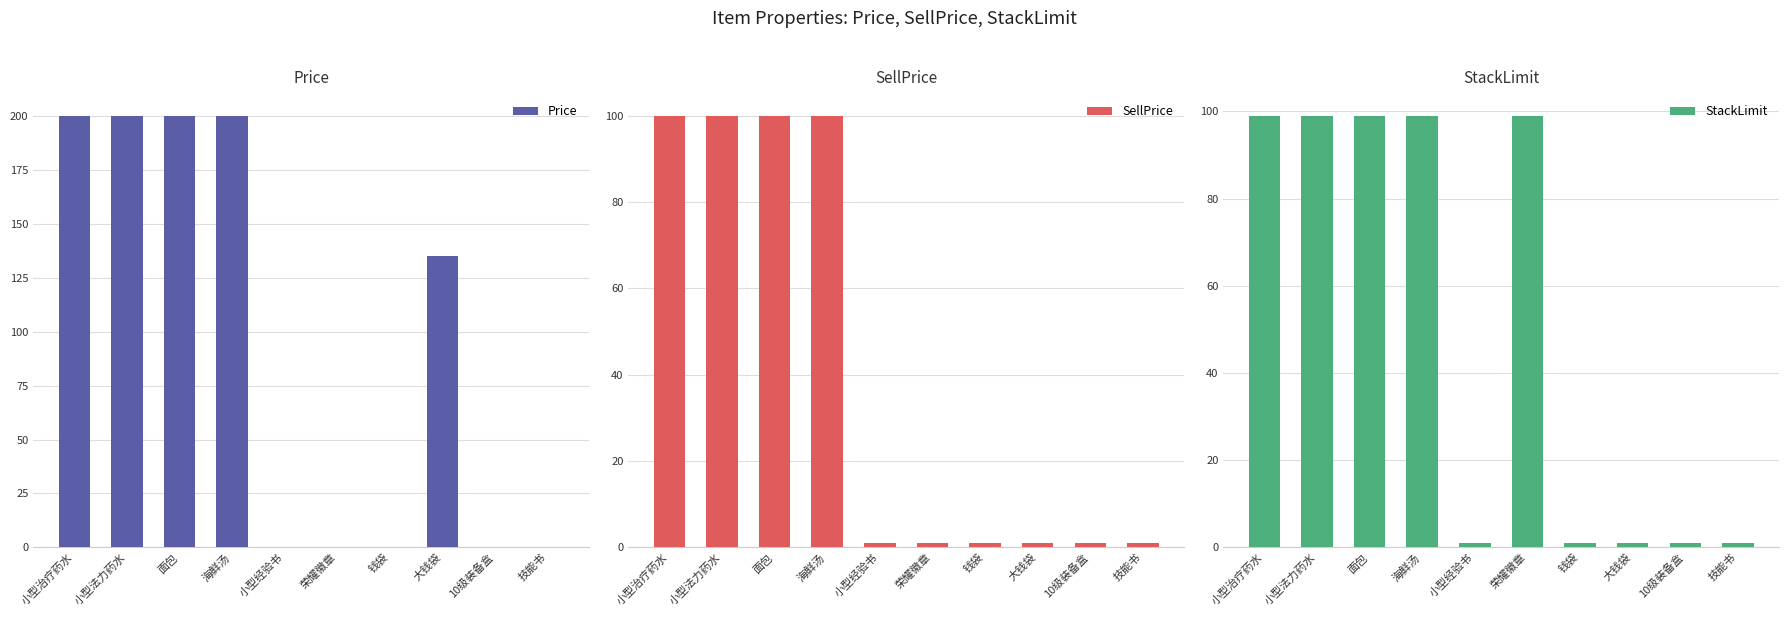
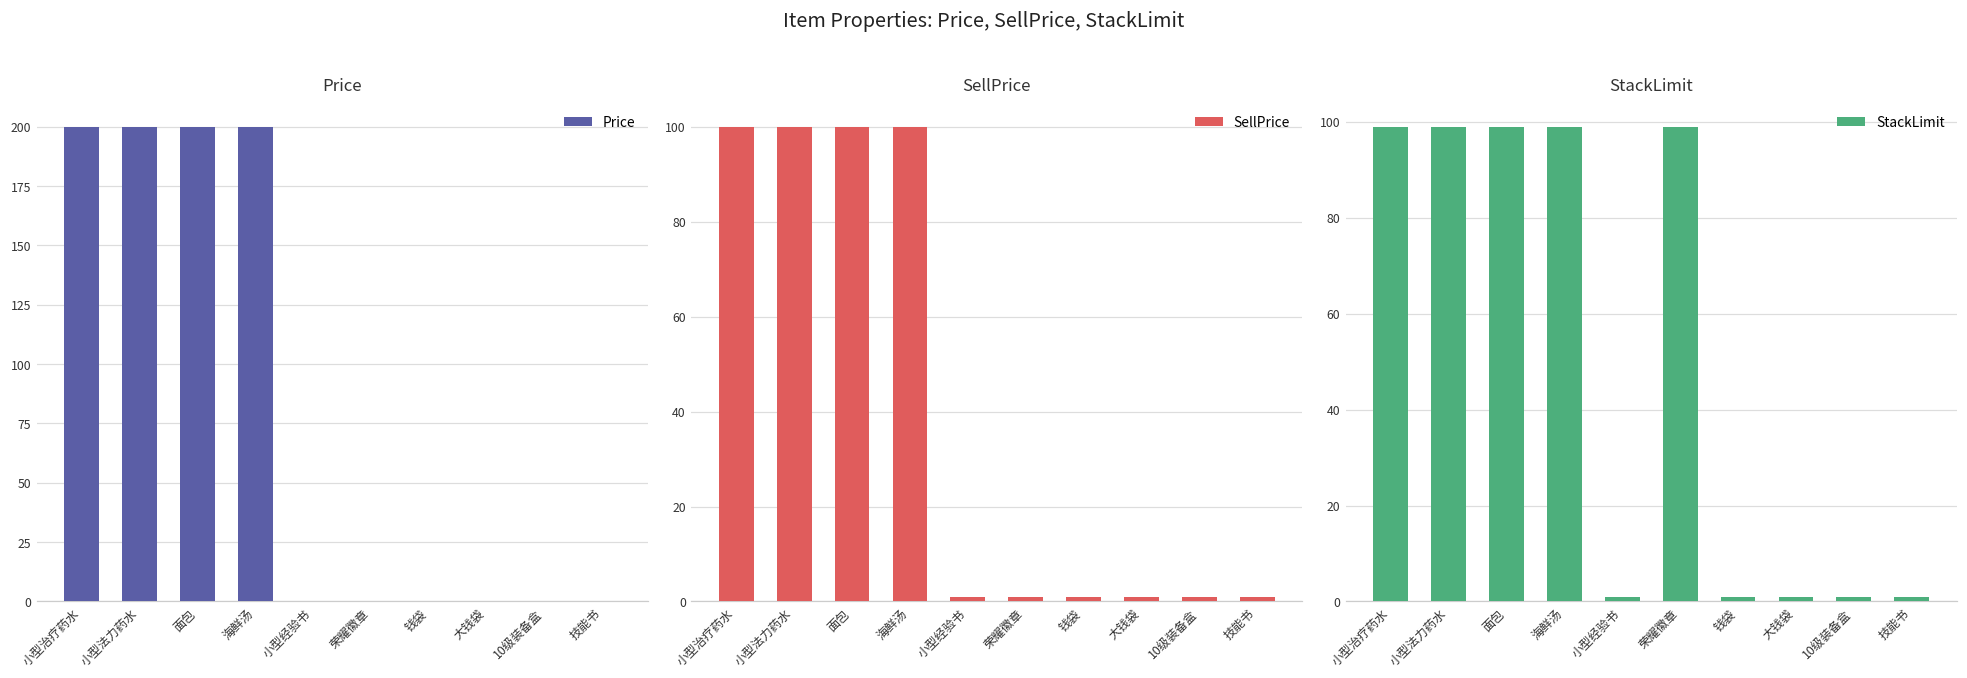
Price, 大钱袋: 135 -> 0
